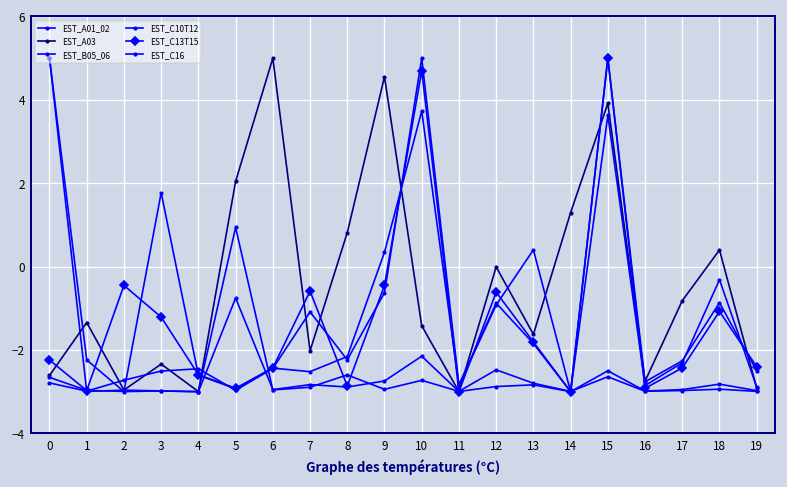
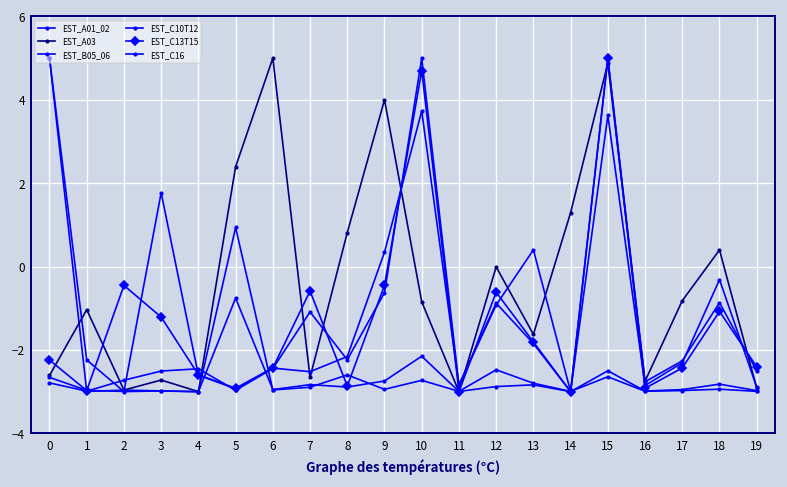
EST_A03, 1: -1.3 -> -1.0
EST_A03, 3: -2.3 -> -2.7
EST_A03, 5: 2.0 -> 2.4
EST_A03, 7: -2.0 -> -2.7
EST_A03, 9: 4.6 -> 4.0
EST_A03, 10: -1.4 -> -0.8
EST_A03, 15: 3.9 -> 4.9
